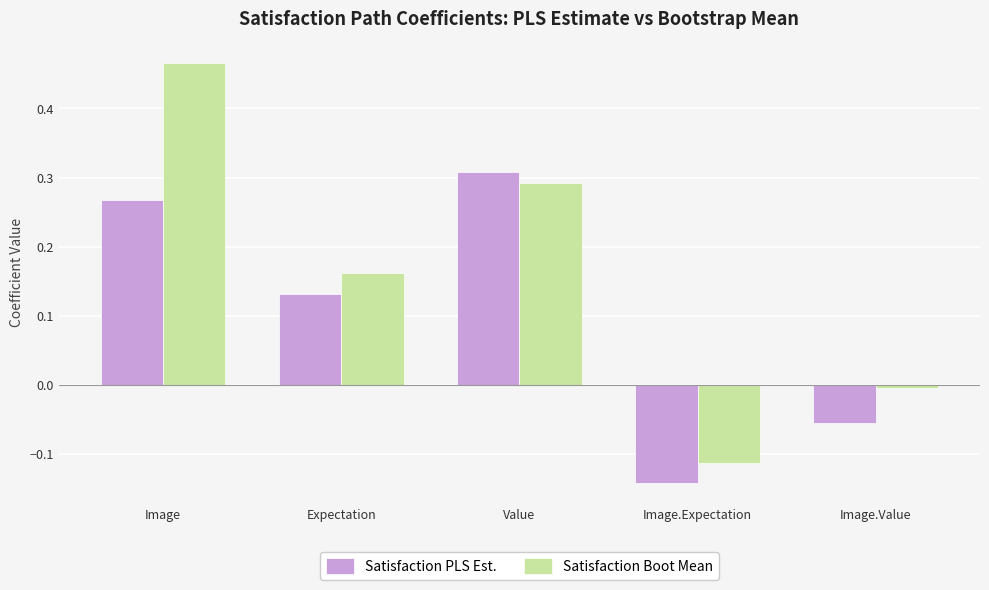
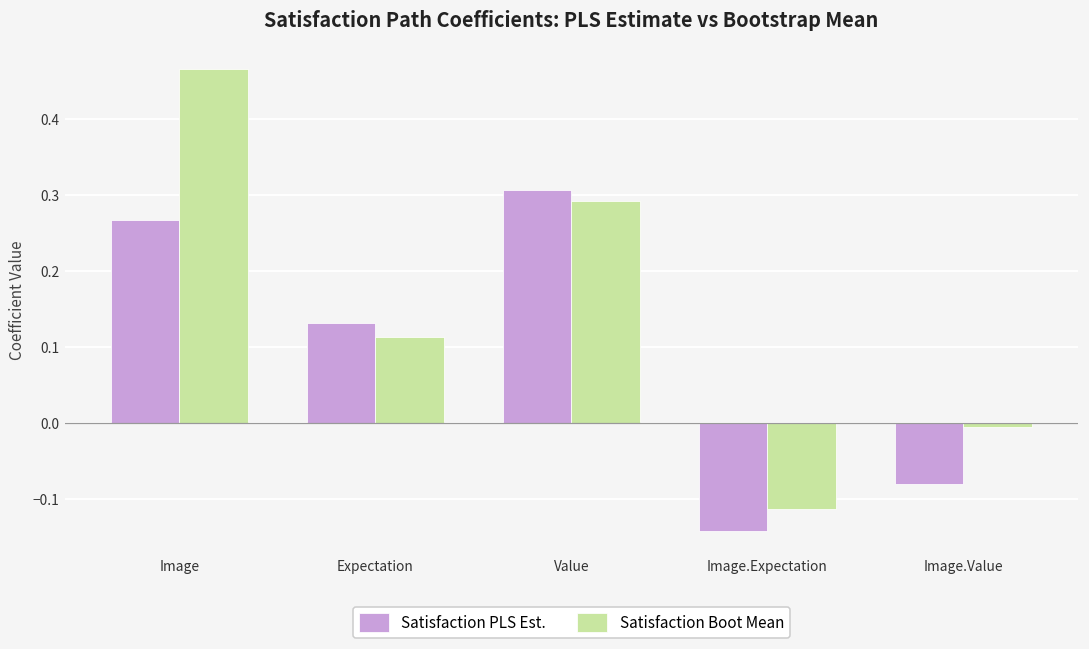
Satisfaction Boot Mean, Expectation: 0.16 -> 0.11
Satisfaction PLS Est., Image.Value: -0.06 -> -0.08
